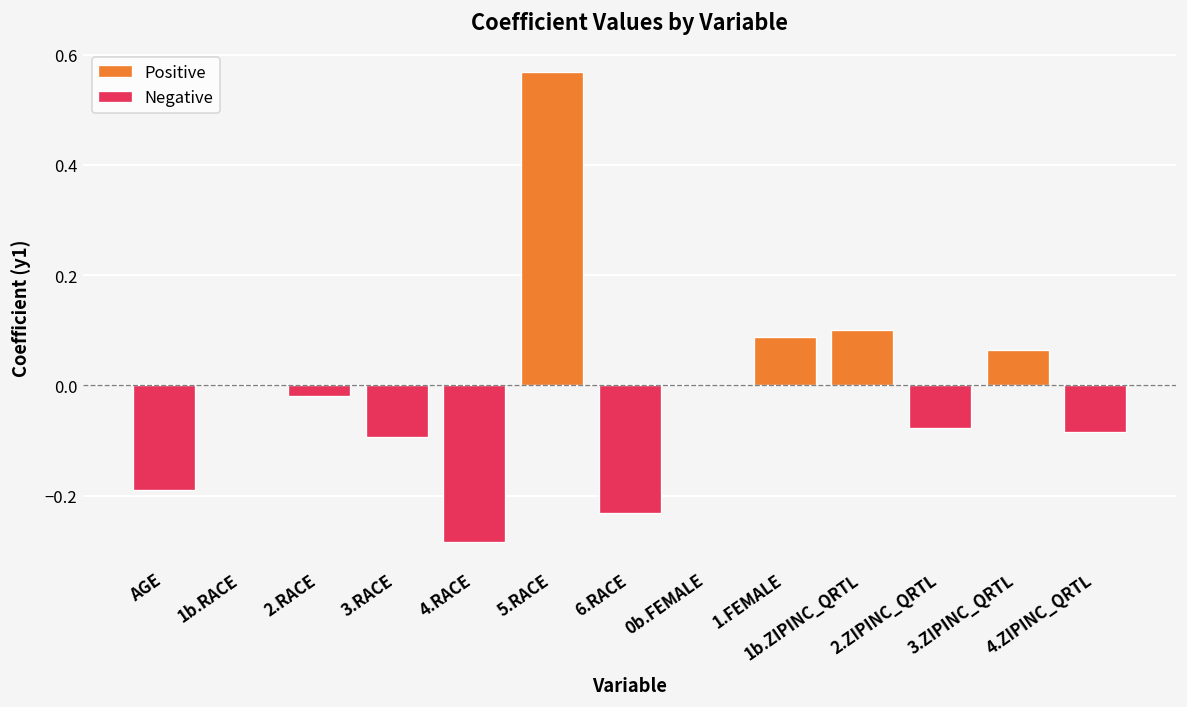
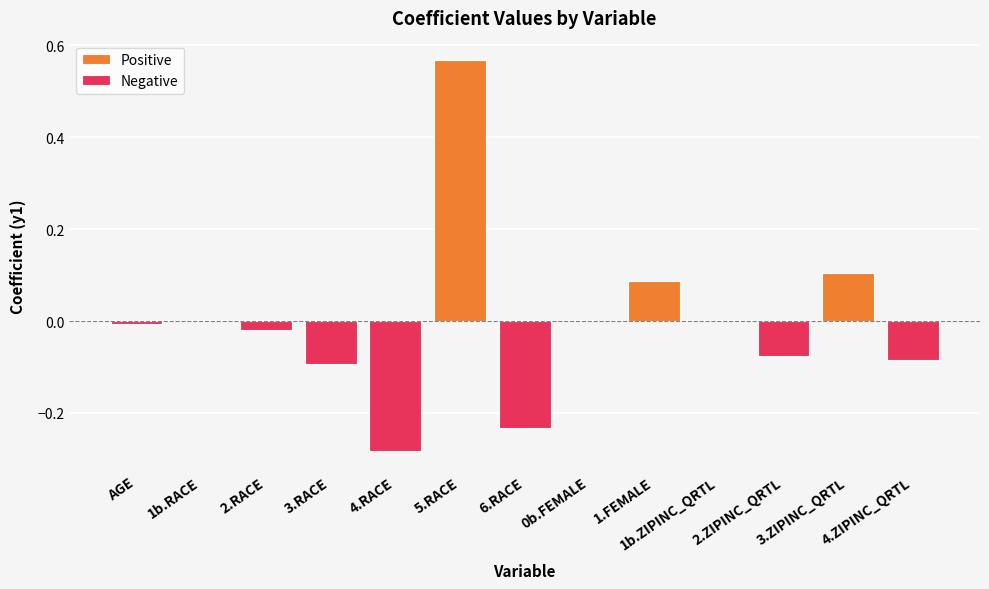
Negative, AGE: -0.19 -> -0.01
Positive, 1b.ZIPINC_QRTL: 0.1 -> 0.0
Positive, 3.ZIPINC_QRTL: 0.06 -> 0.11
